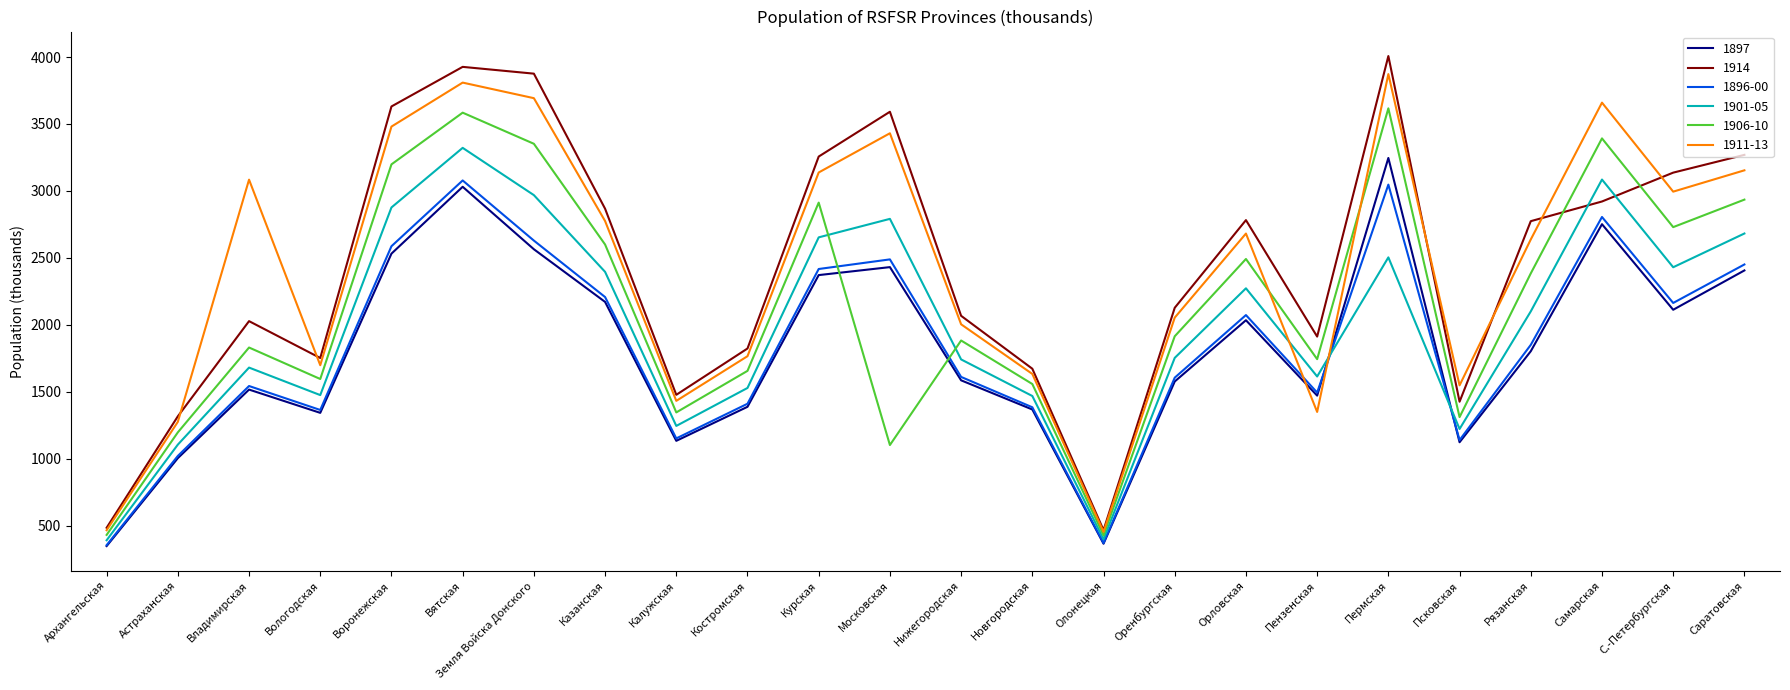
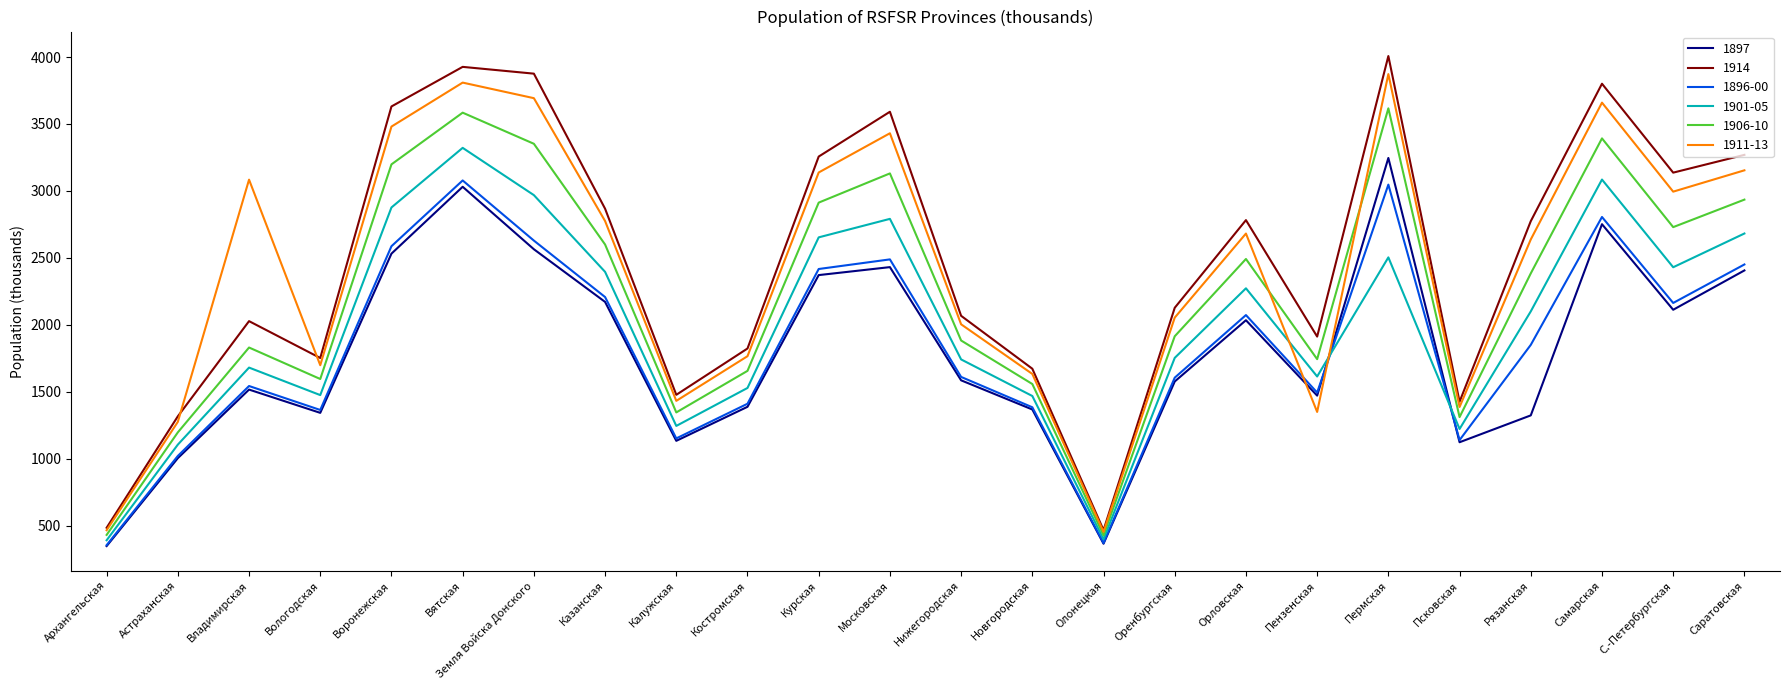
1906-10, Московская: 1100 -> 3130
1911-13, Псковская: 1550 -> 1390
1897, Рязанская: 1800 -> 1320
1914, Самарская: 2920 -> 3800
